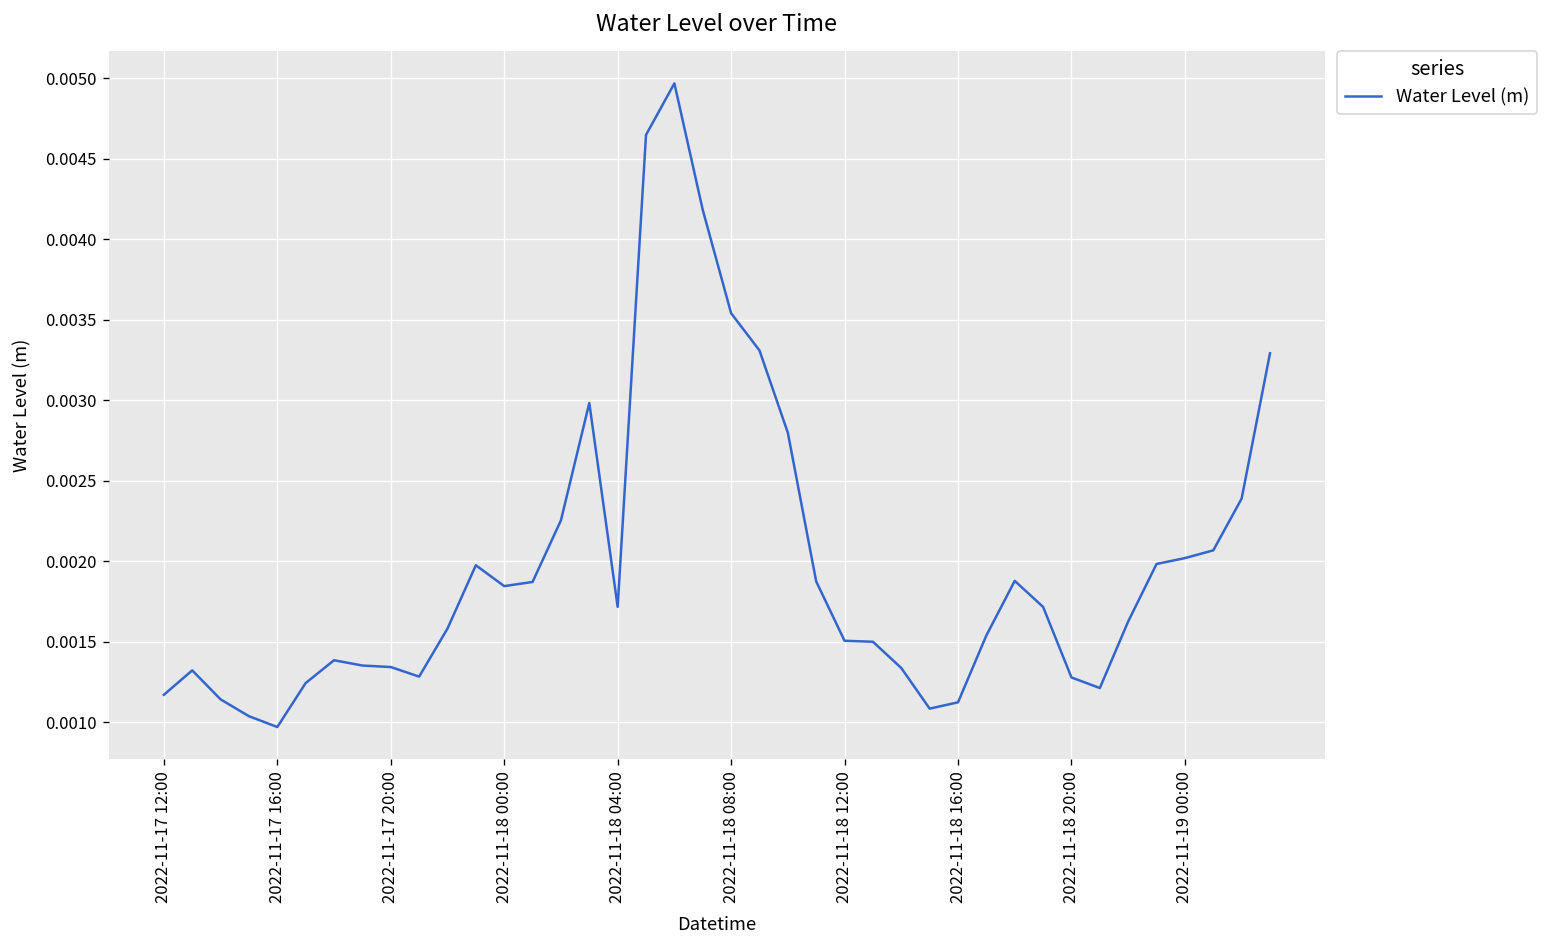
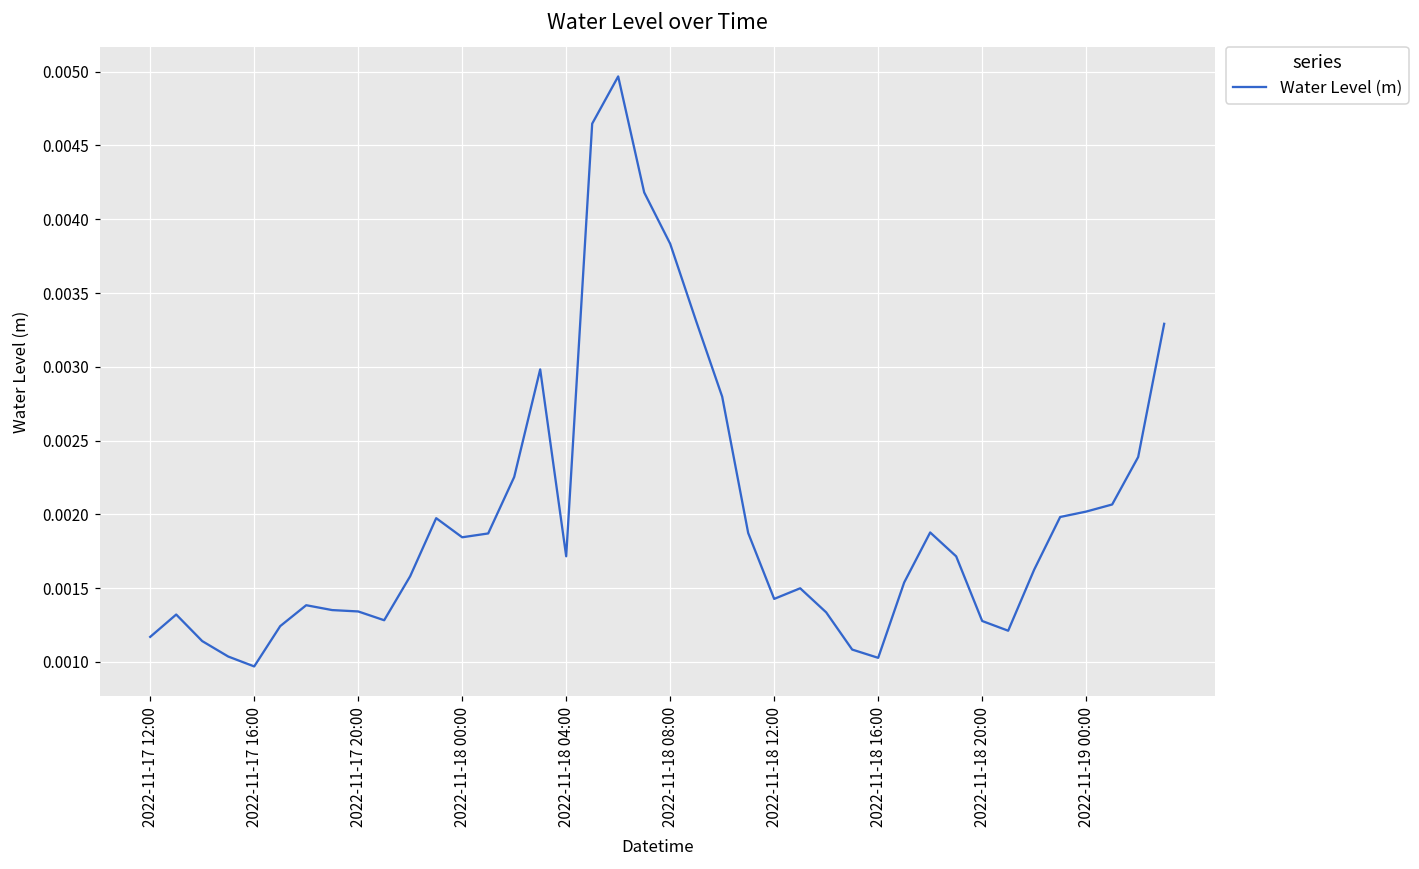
2022-11-18 08:00: 0.00354 -> 0.00383
2022-11-18 12:00: 0.00151 -> 0.00143
2022-11-18 16:00: 0.00112 -> 0.00103
